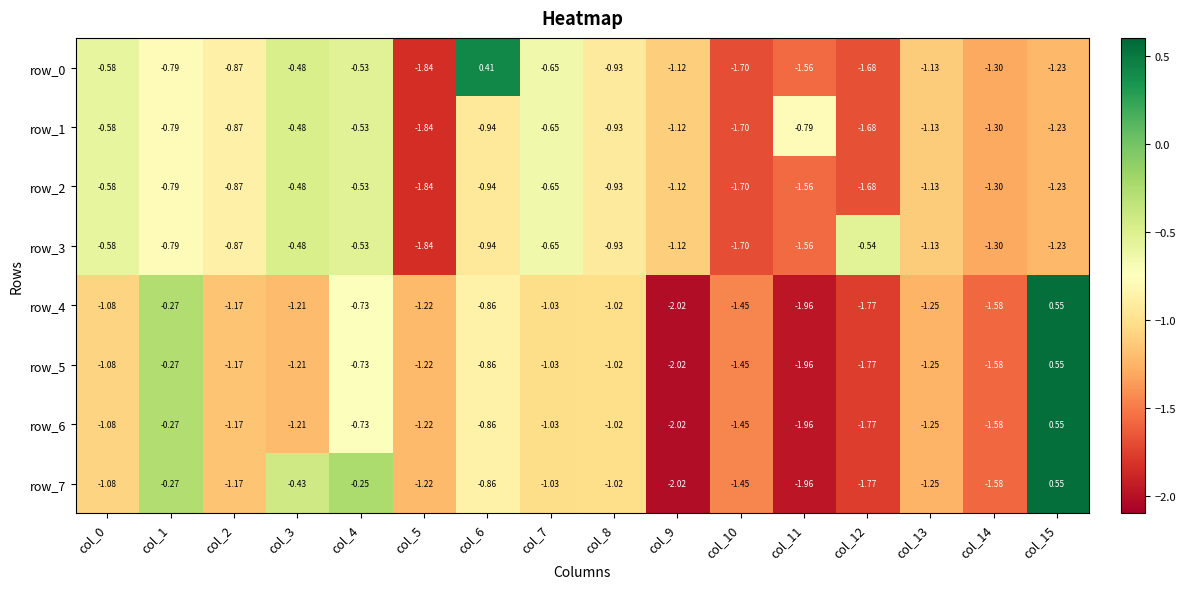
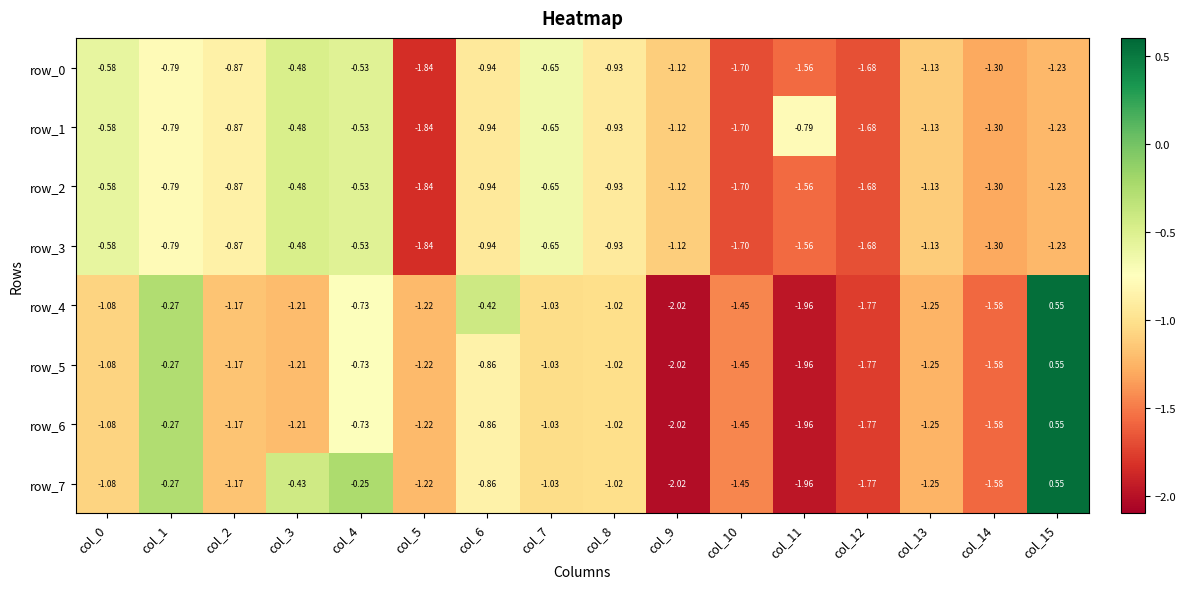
row_0, col_6: 0.41 -> -0.94
row_3, col_12: -0.54 -> -1.68
row_4, col_6: -0.86 -> -0.42
